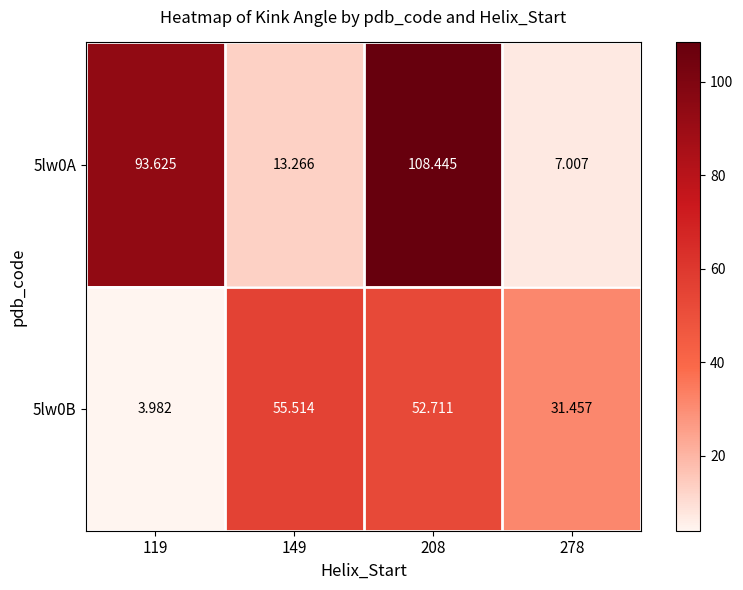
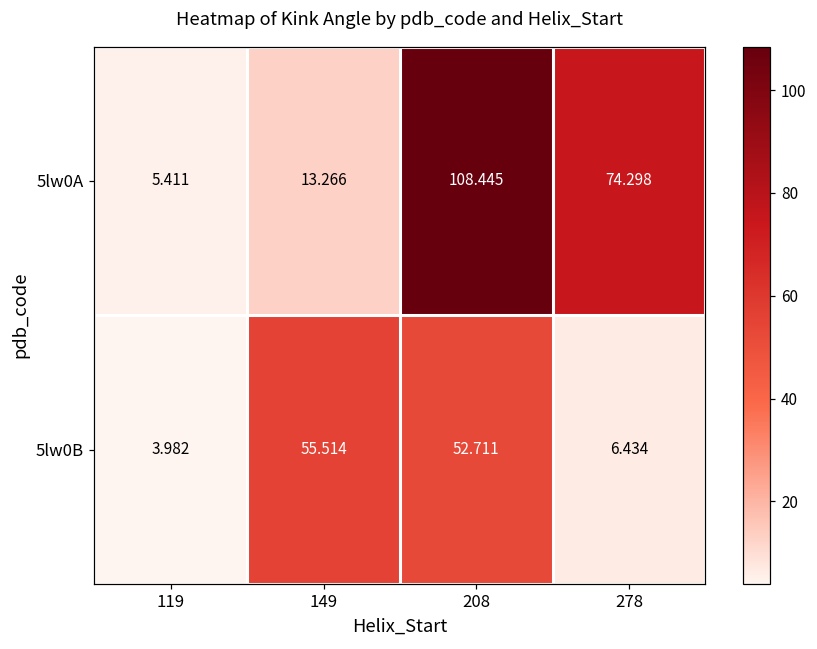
5lw0A, 119: 93.625 -> 5.411
5lw0A, 278: 7.007 -> 74.298
5lw0B, 278: 31.457 -> 6.434
